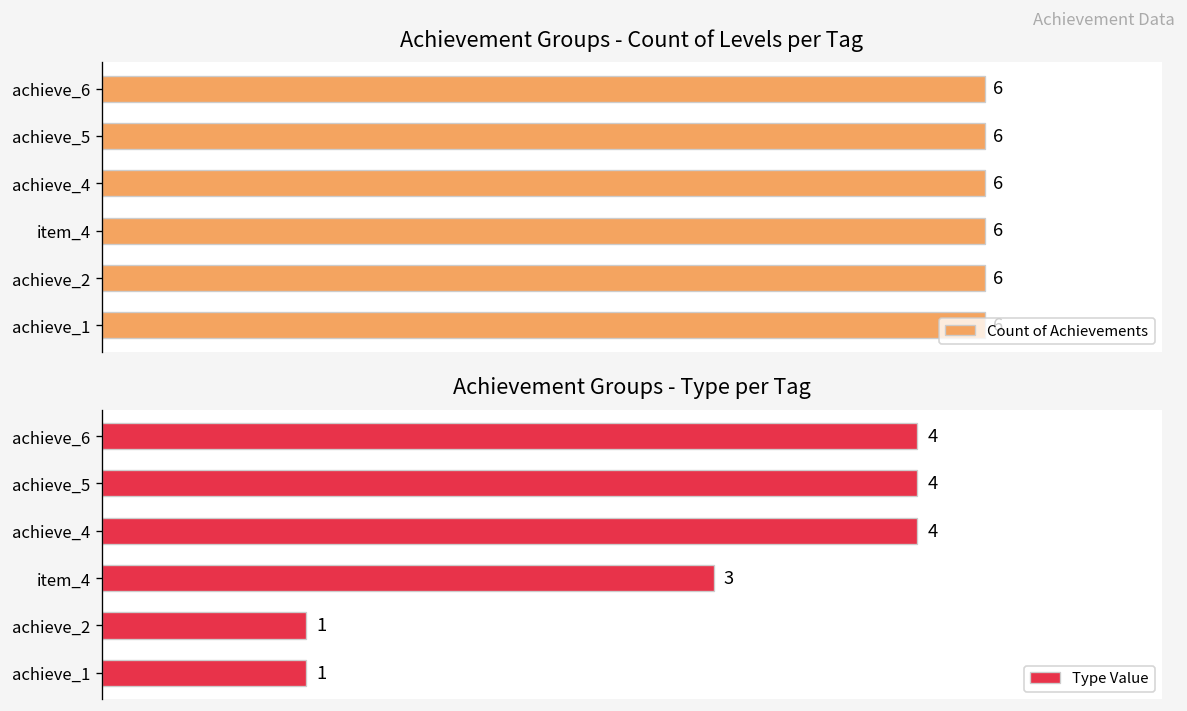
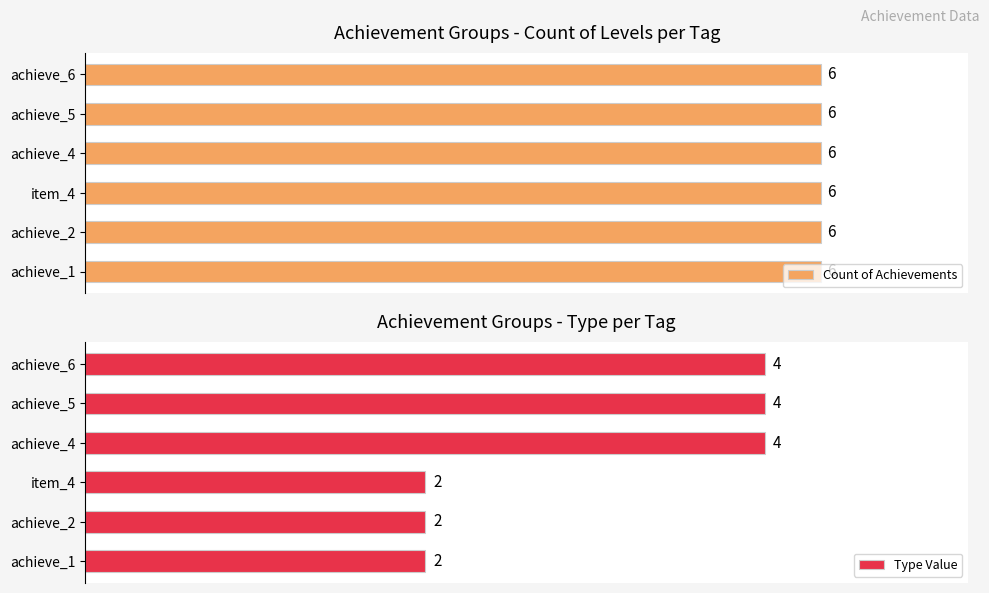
Achievement Groups - Type per Tag, item_4: 3 -> 2
Achievement Groups - Type per Tag, achieve_2: 1 -> 2
Achievement Groups - Type per Tag, achieve_1: 1 -> 2
